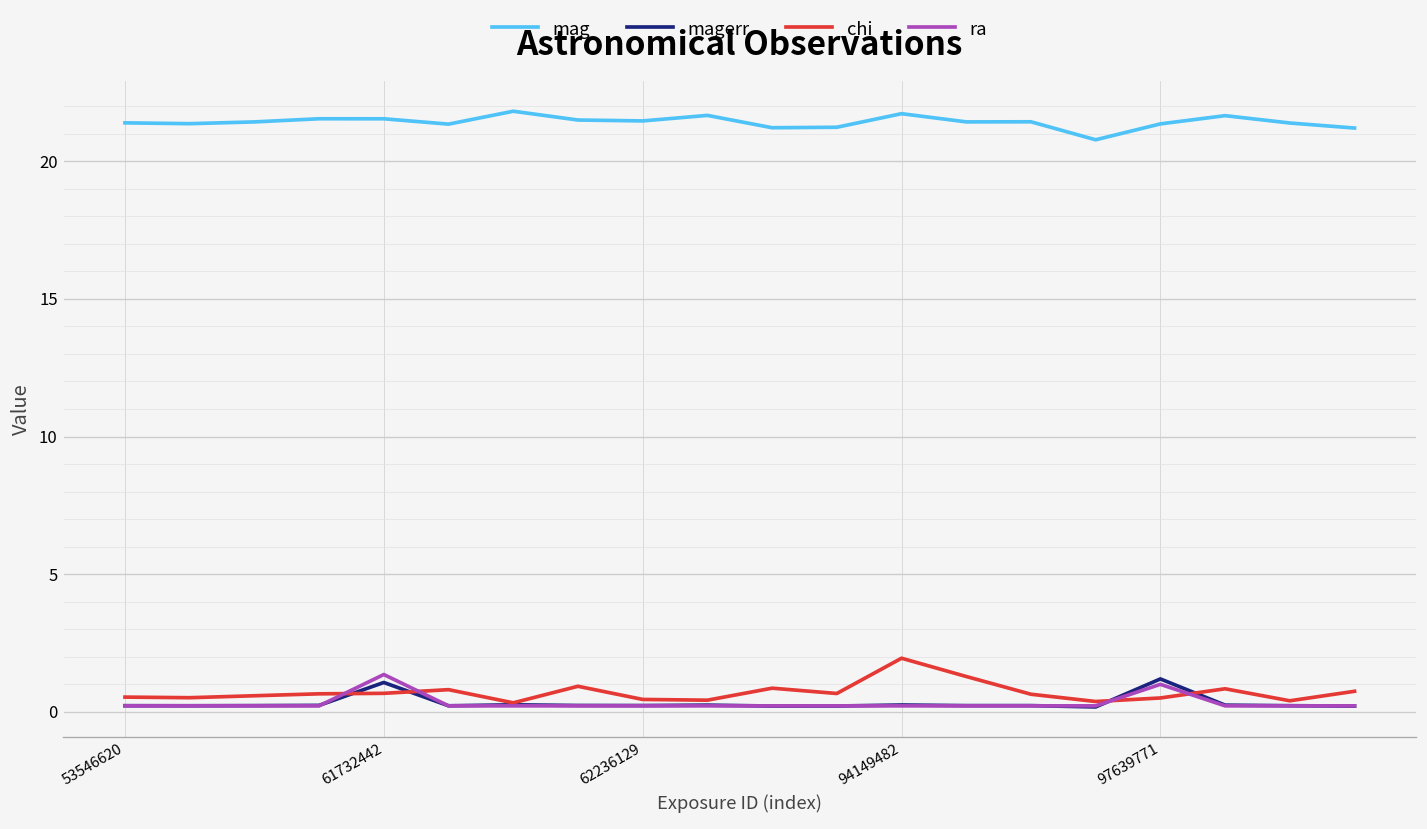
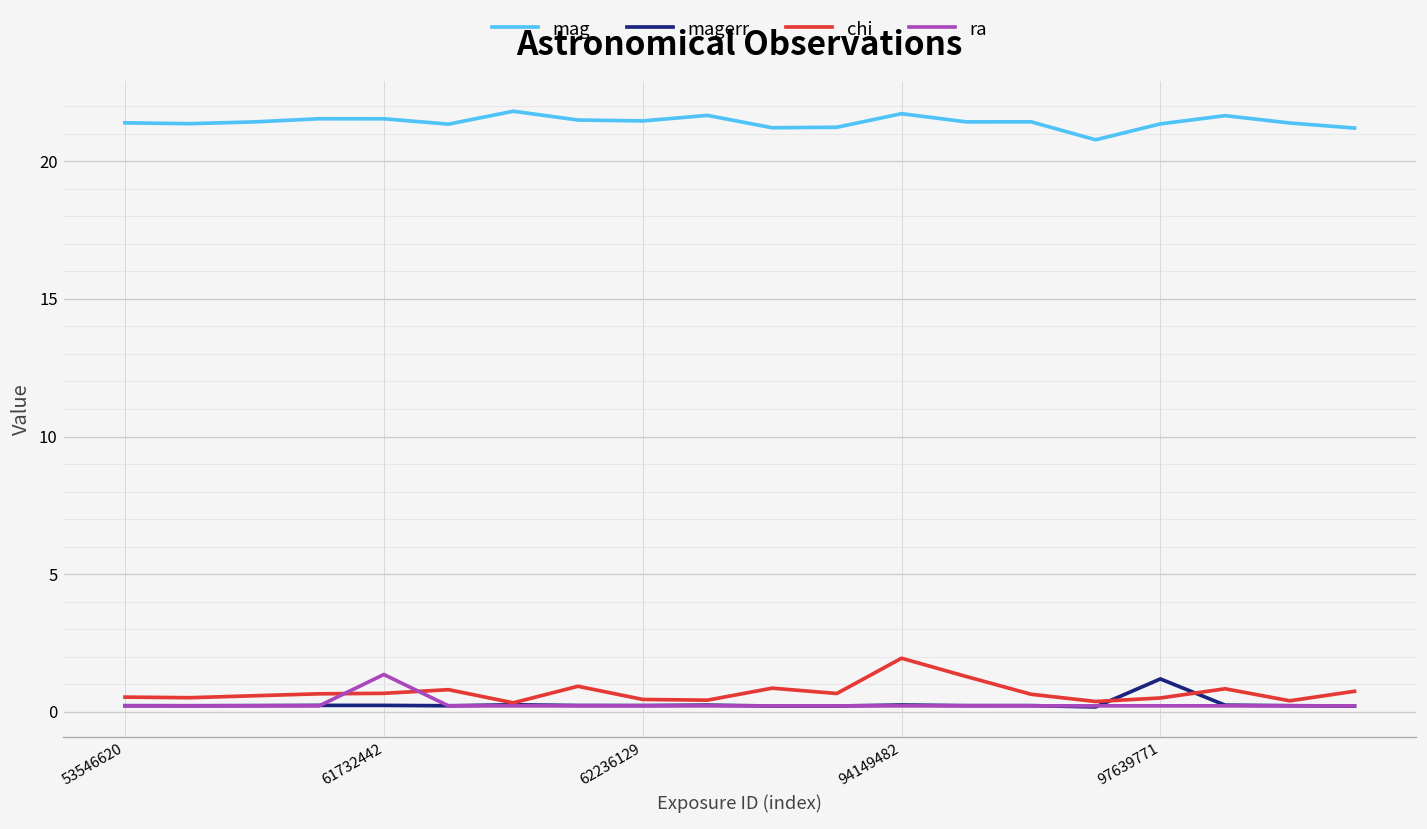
magerr, 61732442: 1.1 -> 0.2
ra, 97639771: 1.0 -> 0.2
